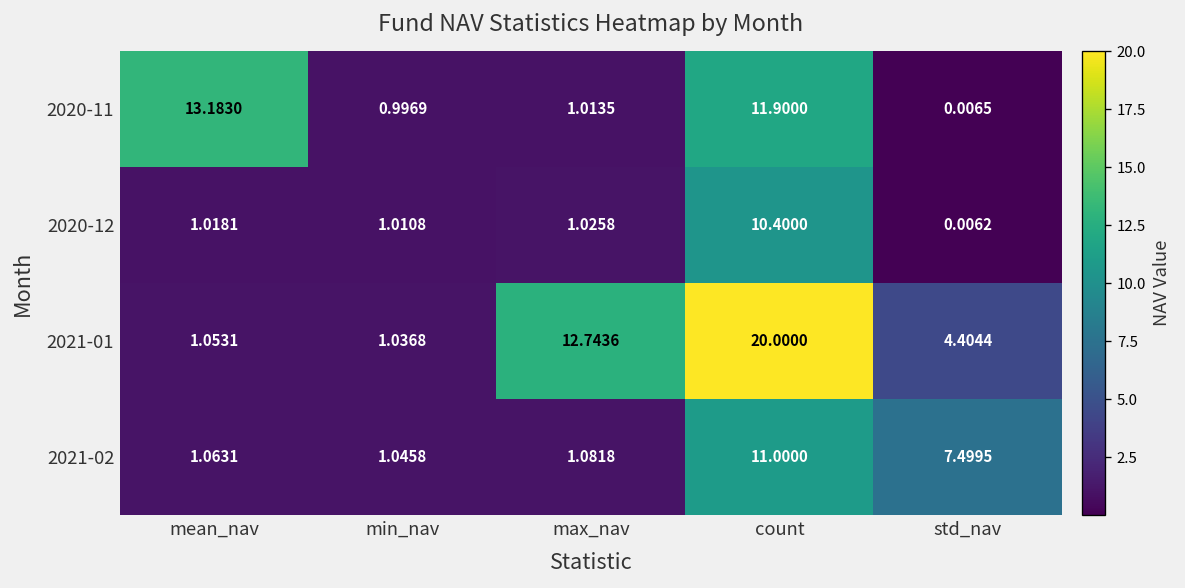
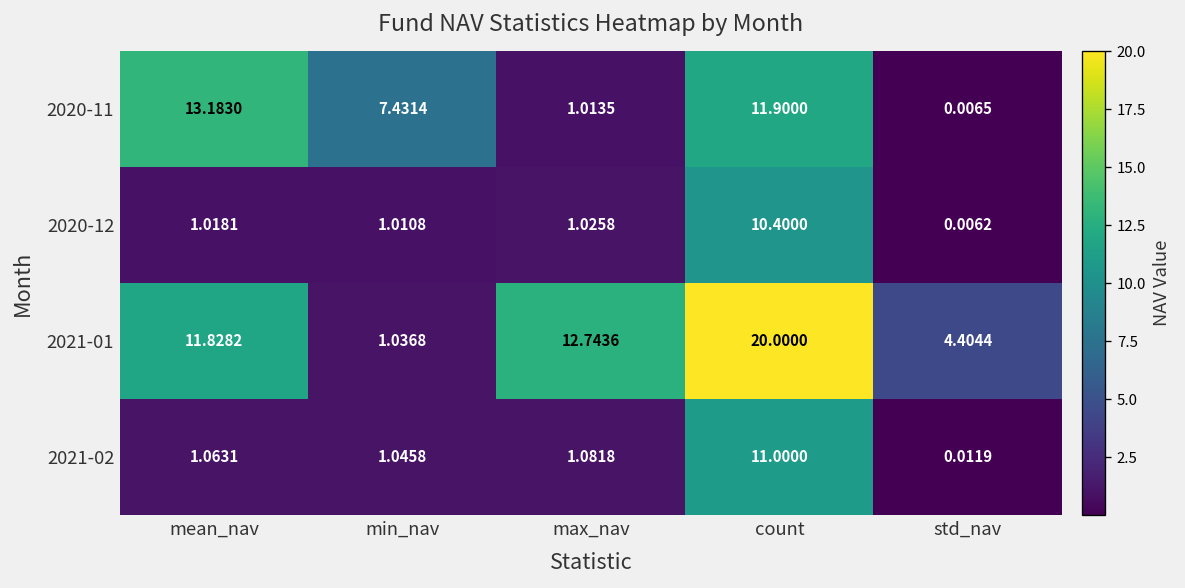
2020-11, min_nav: 0.9969 -> 7.4314
2021-01, mean_nav: 1.0531 -> 11.8282
2021-02, std_nav: 7.4995 -> 0.0119
